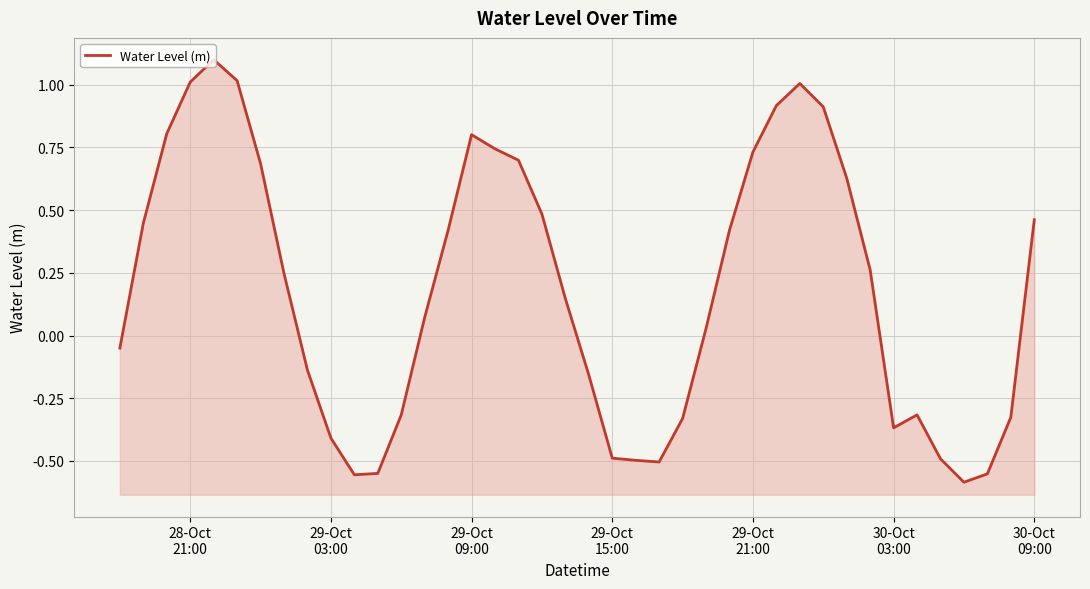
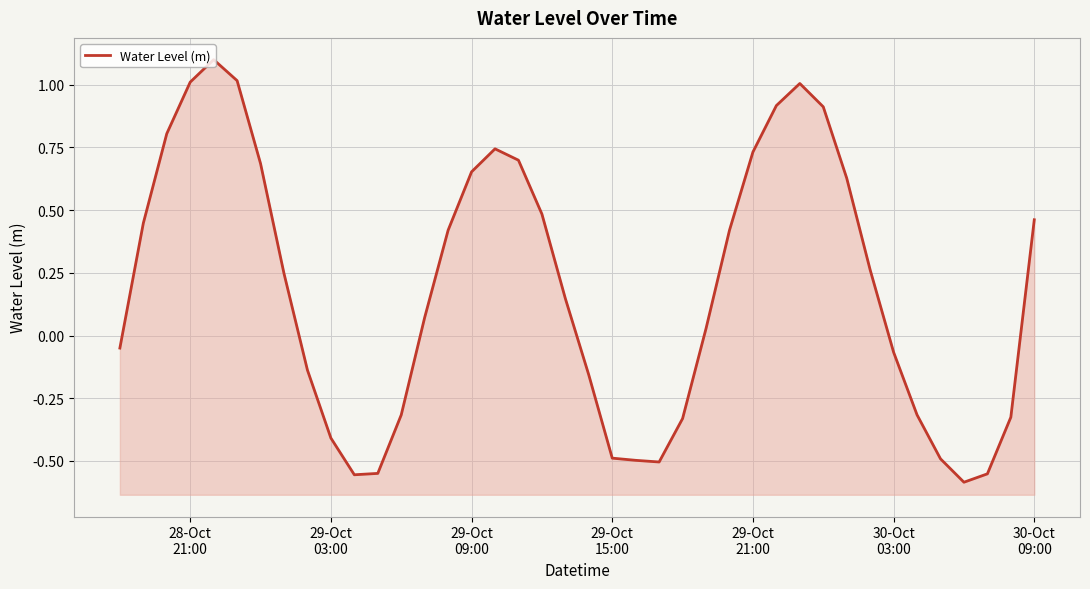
29-Oct 09:00: 0.80 -> 0.65
30-Oct 03:00: -0.37 -> -0.07
